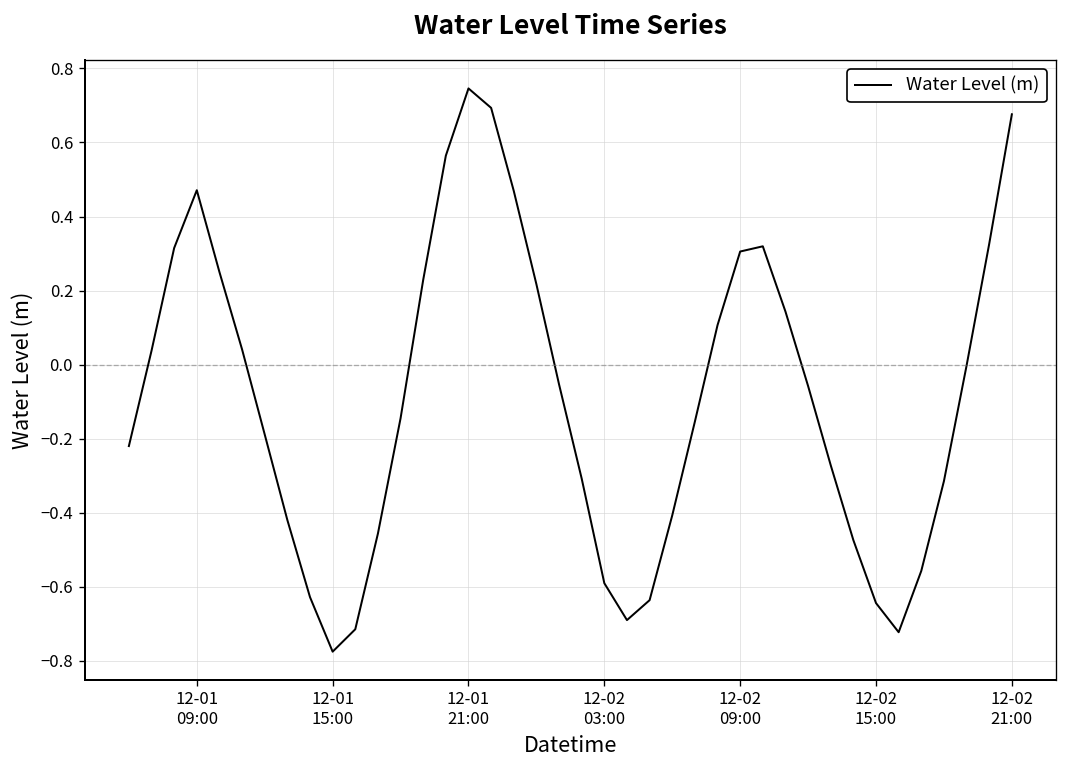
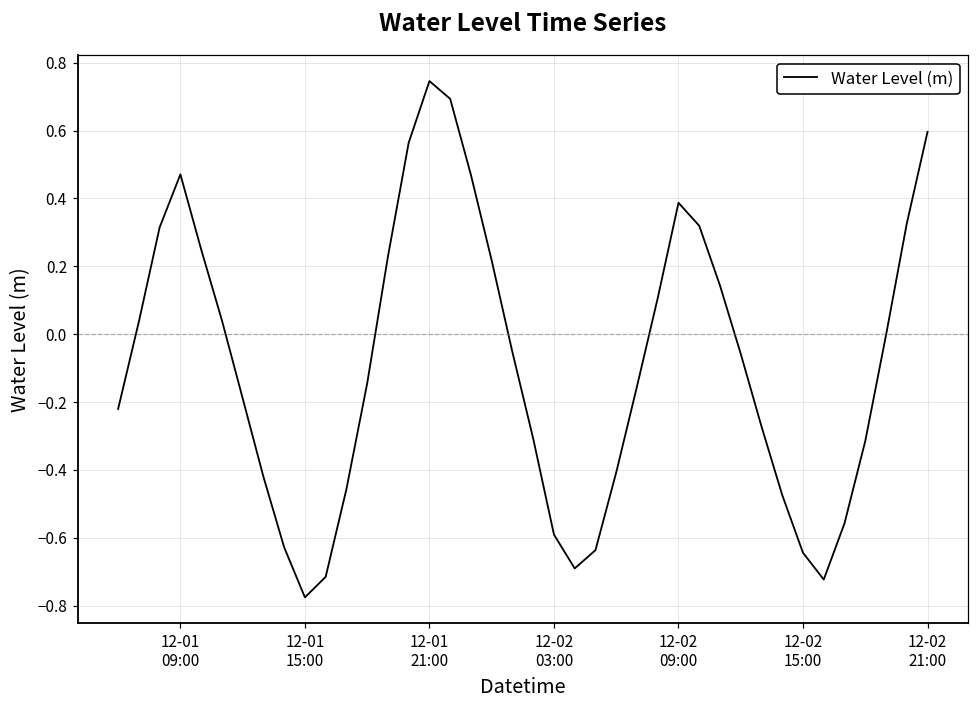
12-02 09:00: 0.31 -> 0.39
12-02 21:00: 0.68 -> 0.60
